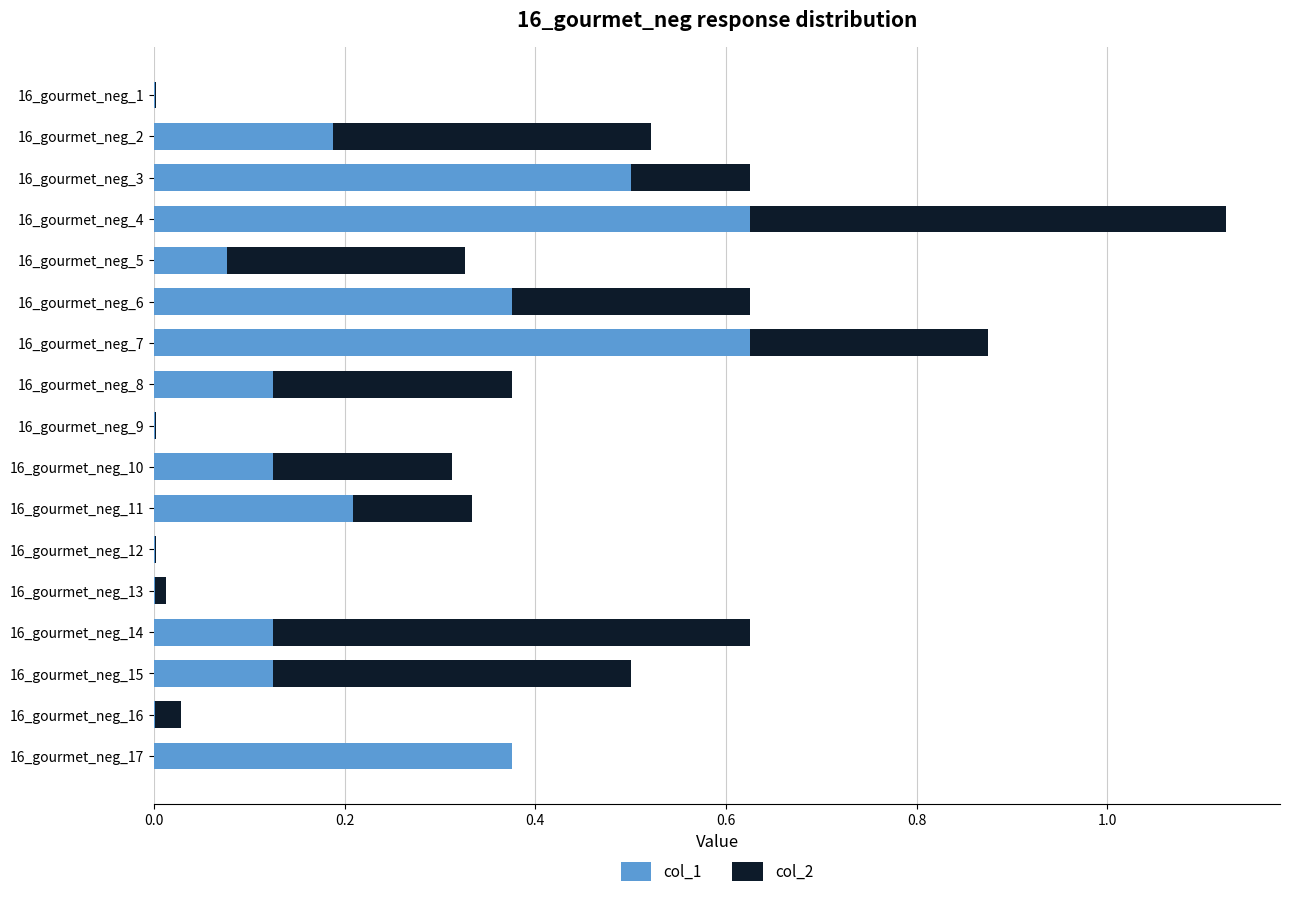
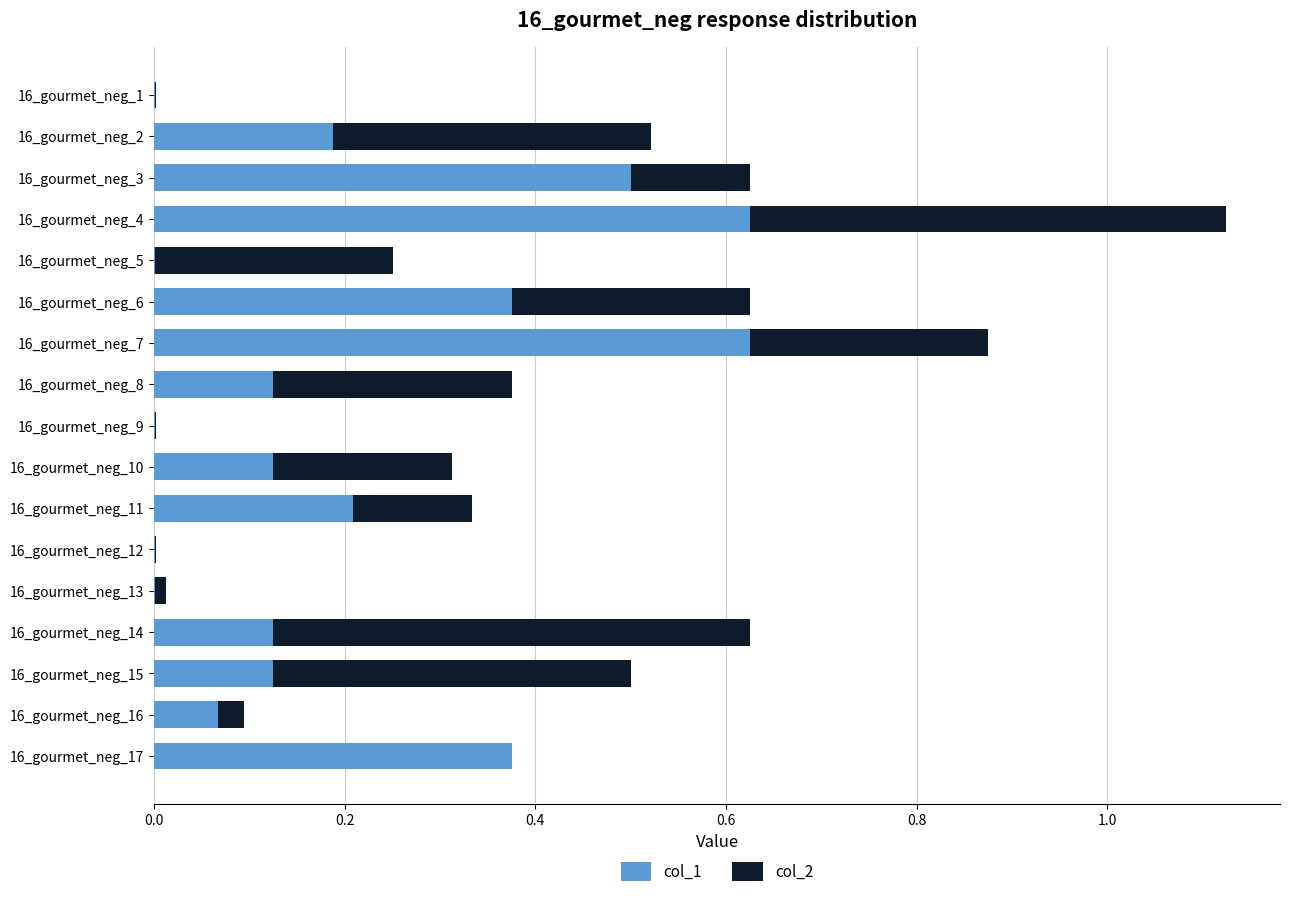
col_1, 16_gourmet_neg_5: 0.08 -> 0.00
col_1, 16_gourmet_neg_16: 0.00 -> 0.07
